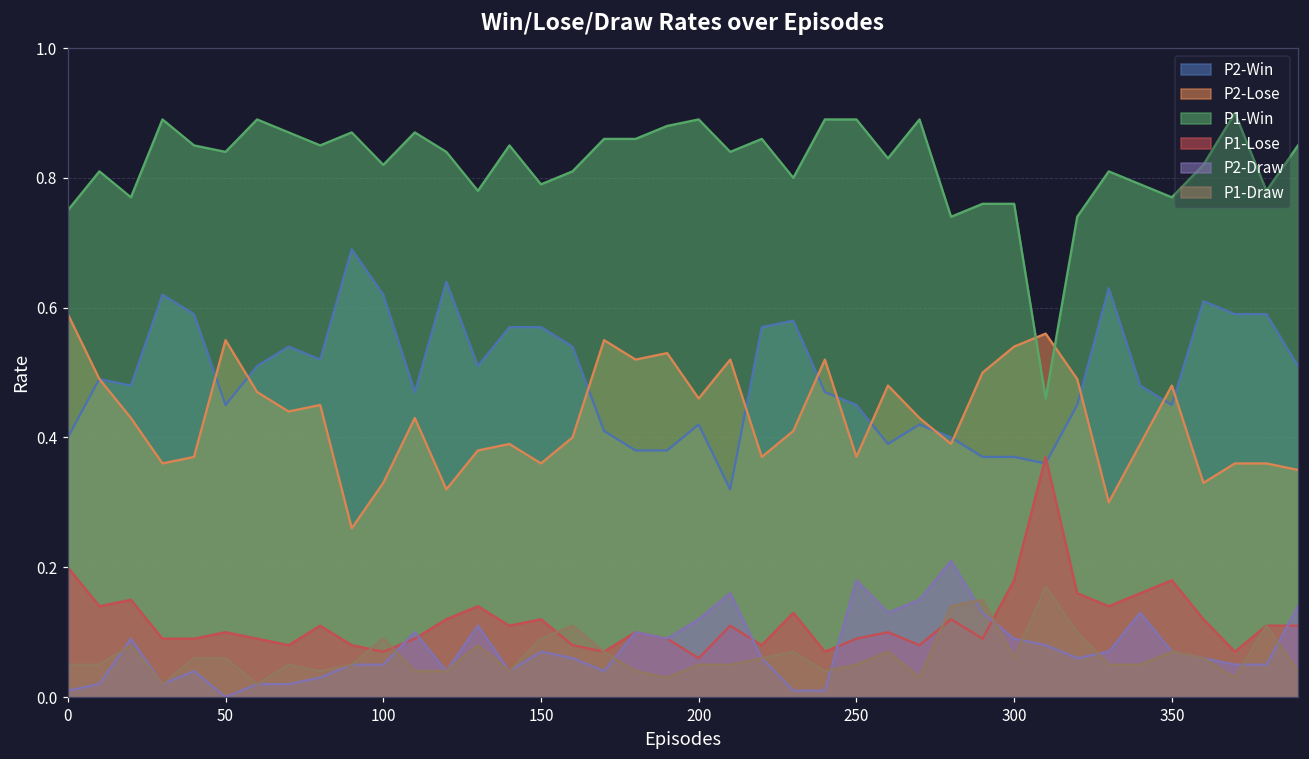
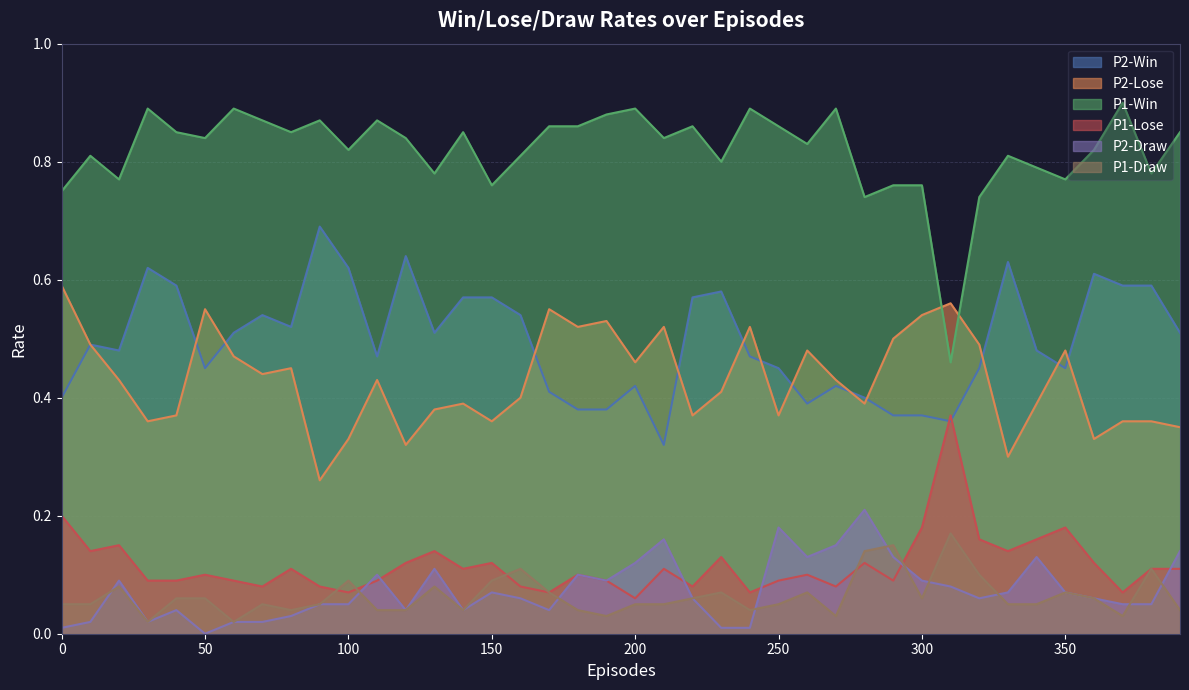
P1-Win, 150: 0.79 -> 0.76
P1-Win, 250: 0.89 -> 0.86
